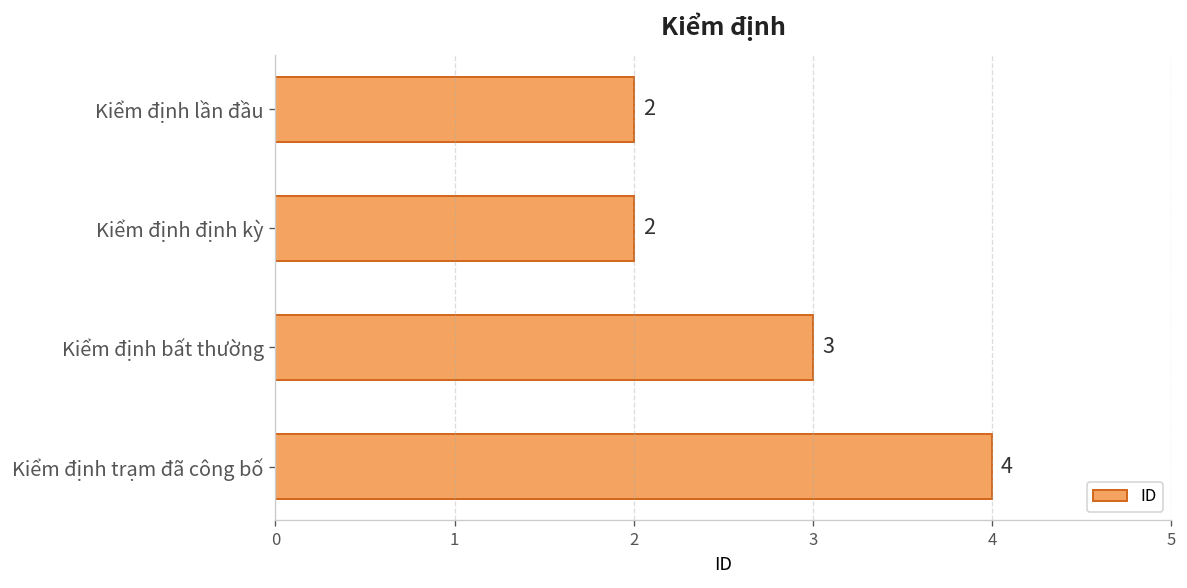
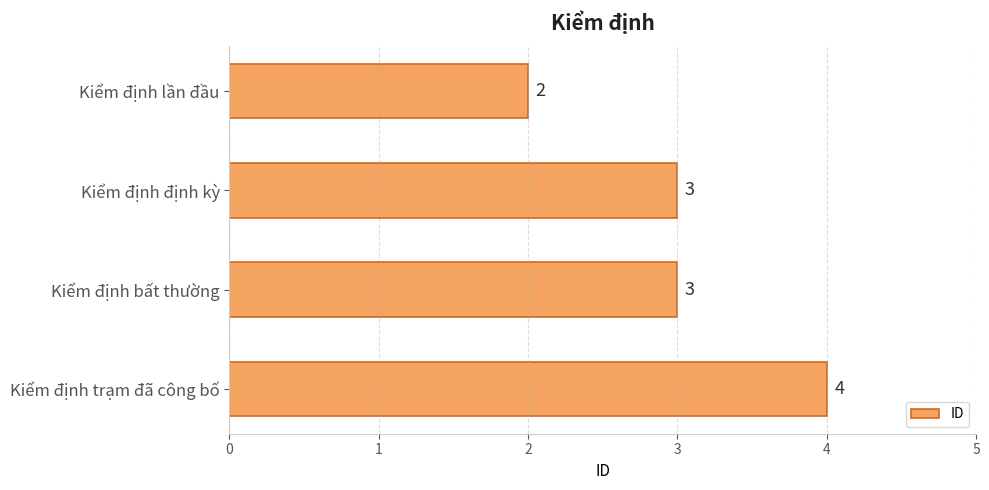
Kiểm định định kỳ: 2 -> 3
